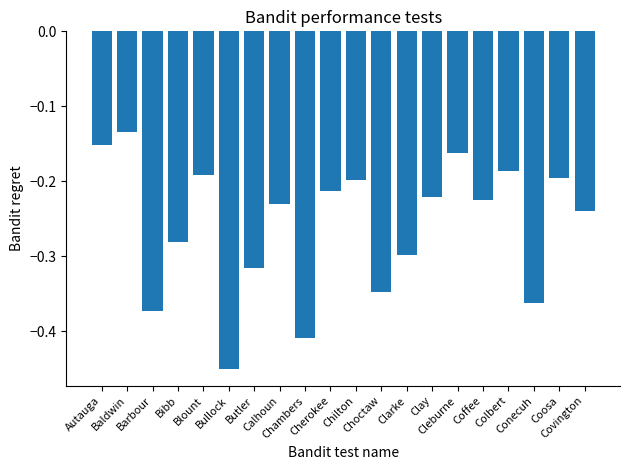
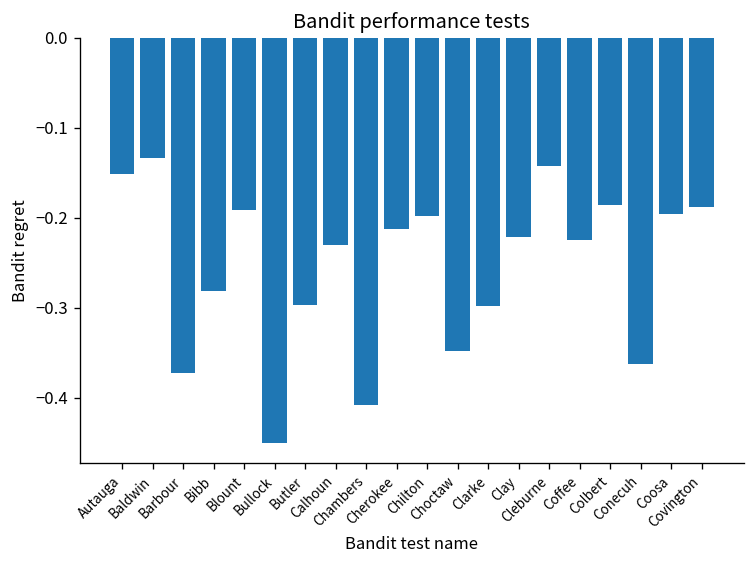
Butler: -0.32 -> -0.30
Cleburne: -0.16 -> -0.14
Covington: -0.24 -> -0.19
